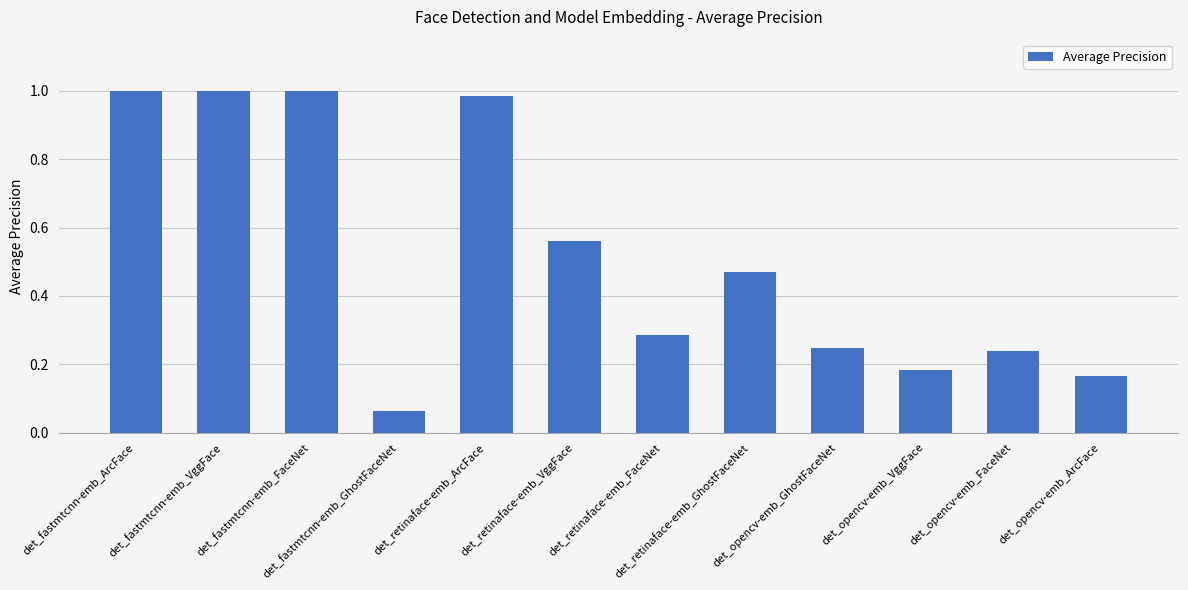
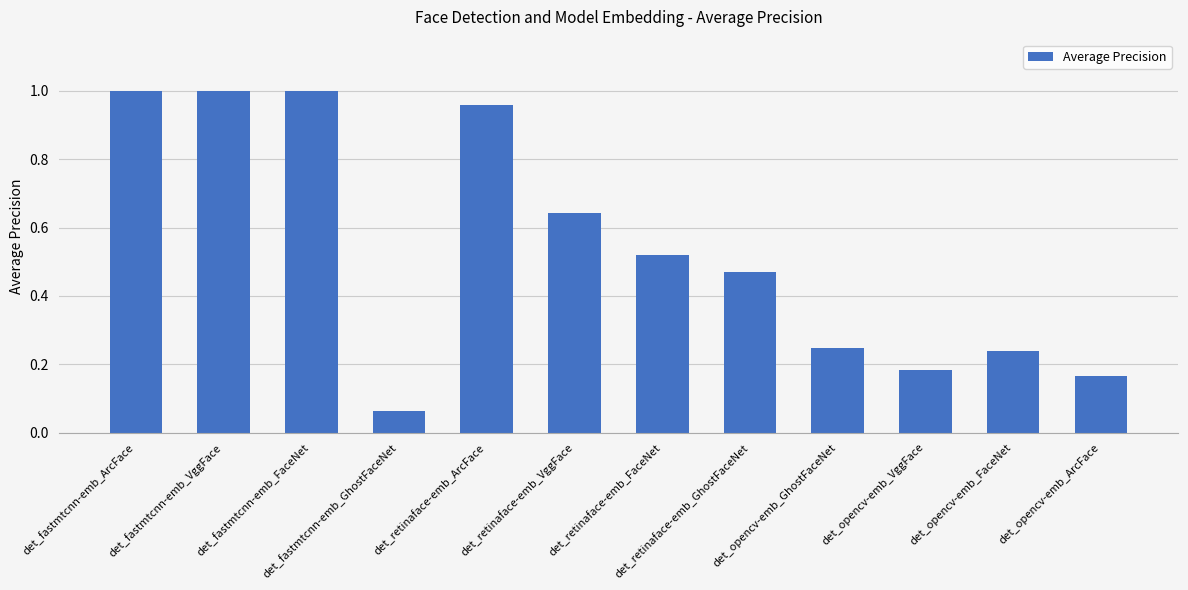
det_retinaface-emb_ArcFace: 0.99 -> 0.96
det_retinaface-emb_VggFace: 0.56 -> 0.64
det_retinaface-emb_FaceNet: 0.29 -> 0.52
